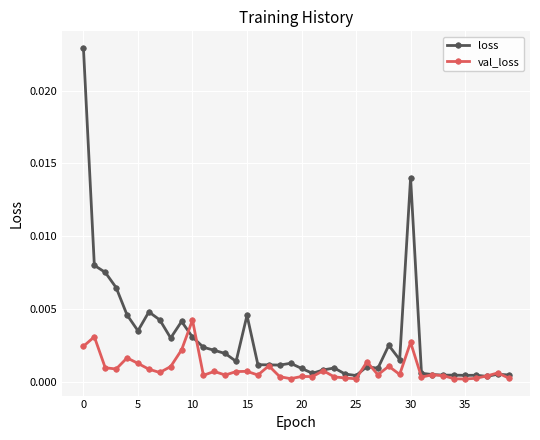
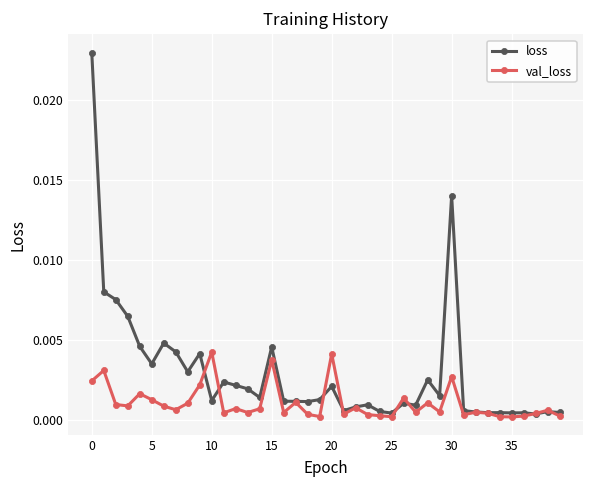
loss, 10: 0.0031 -> 0.0012
val_loss, 15: 0.0007 -> 0.0037
loss, 20: 0.0009 -> 0.0021
val_loss, 20: 0.0003 -> 0.0041
